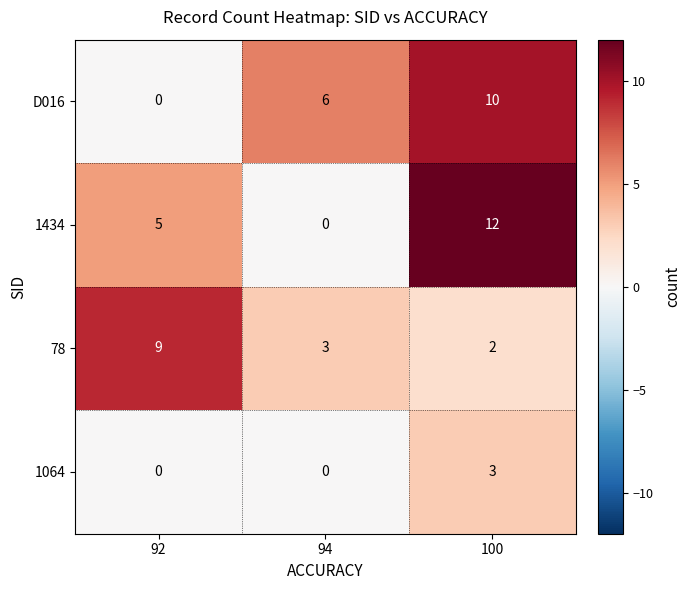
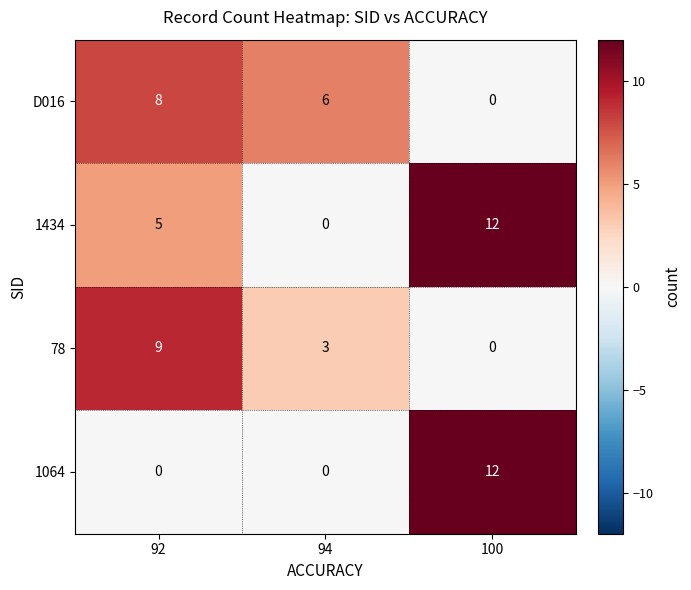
D016, 92: 0 -> 8
D016, 100: 10 -> 0
78, 100: 2 -> 0
1064, 100: 3 -> 12
